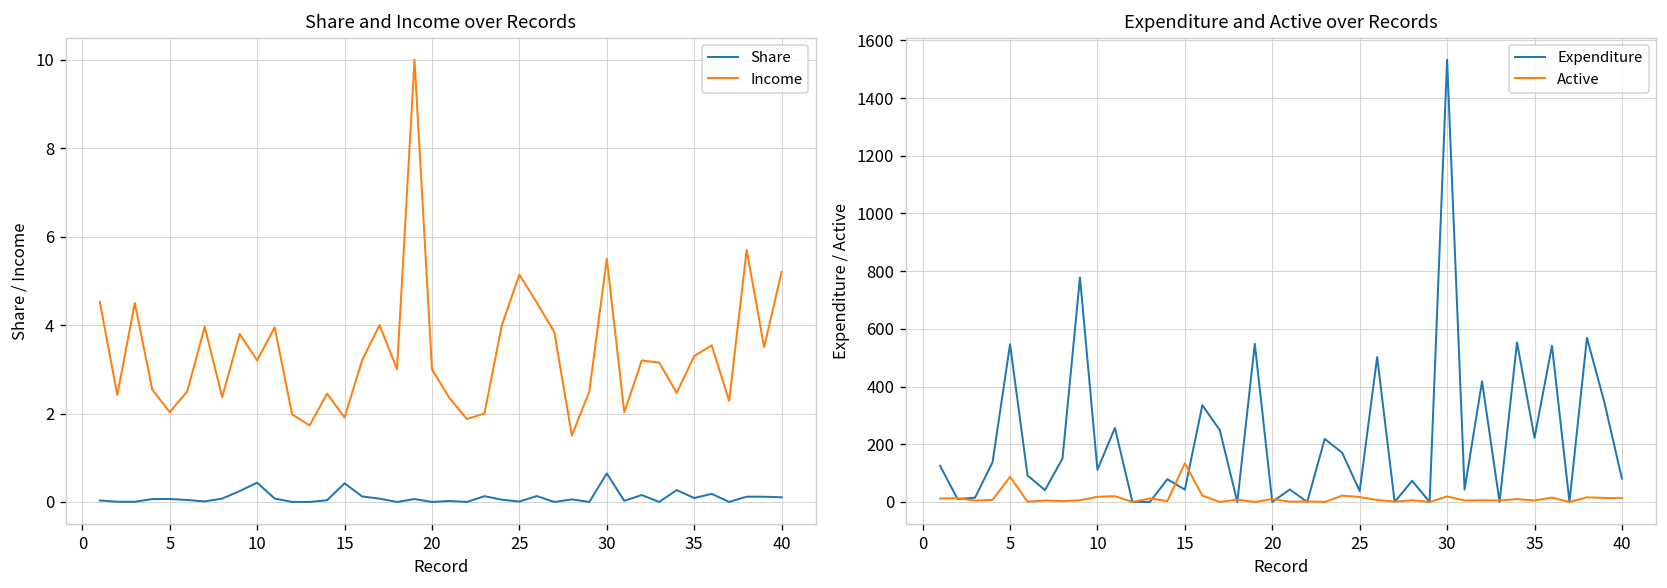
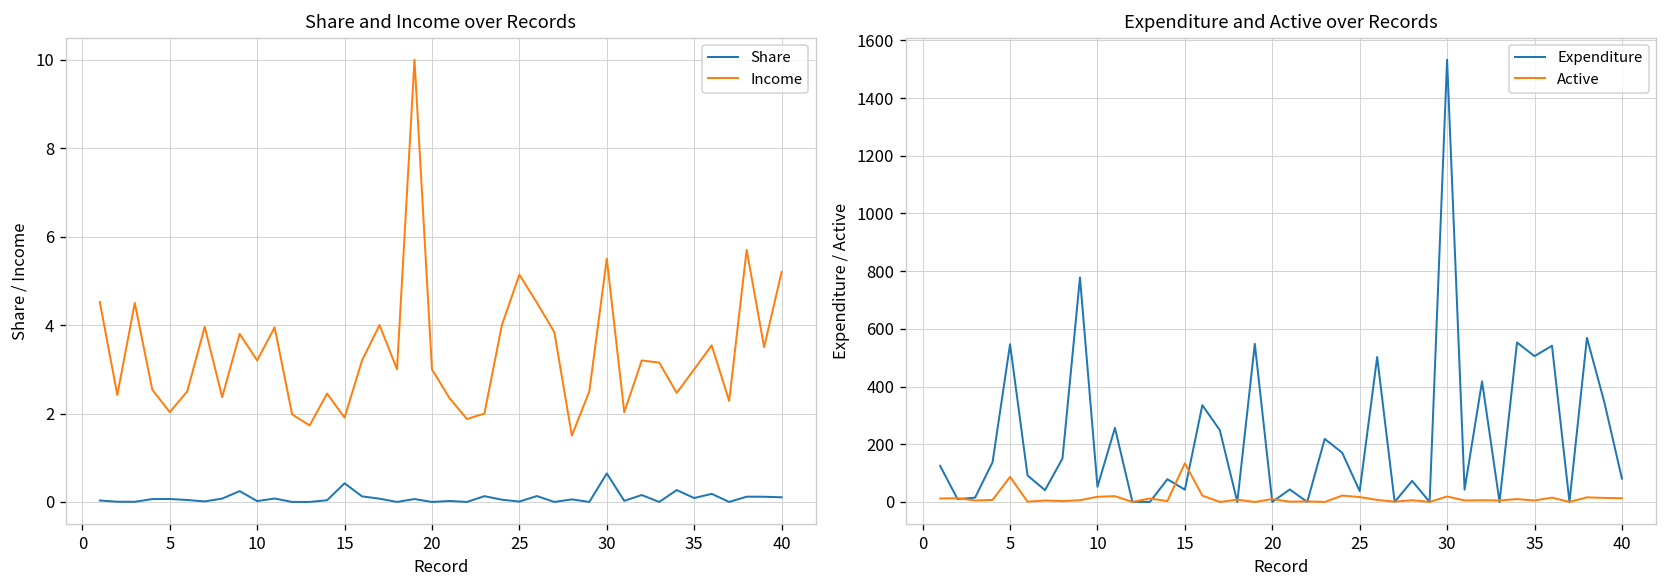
Share and Income over Records, Share, 10: 0.4 -> 0.0
Share and Income over Records, Income, 35: 3.3 -> 3.0
Expenditure and Active over Records, Expenditure, 10: 110 -> 50
Expenditure and Active over Records, Expenditure, 35: 220 -> 510
